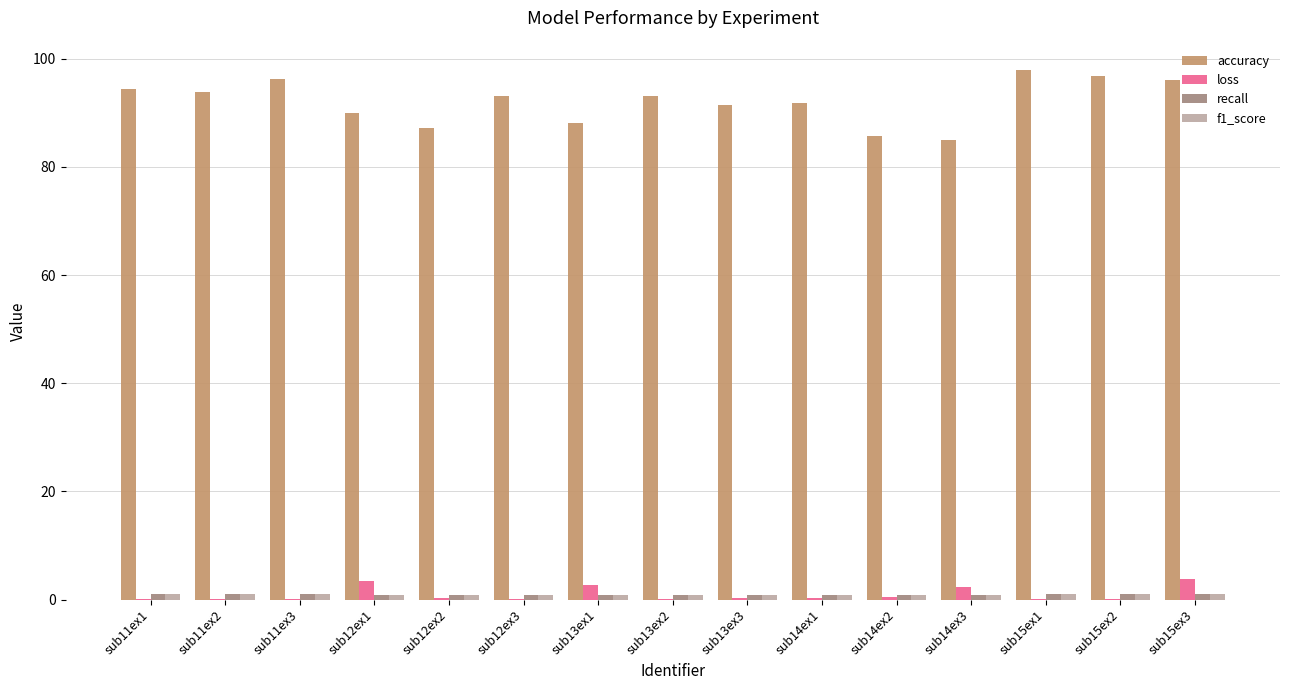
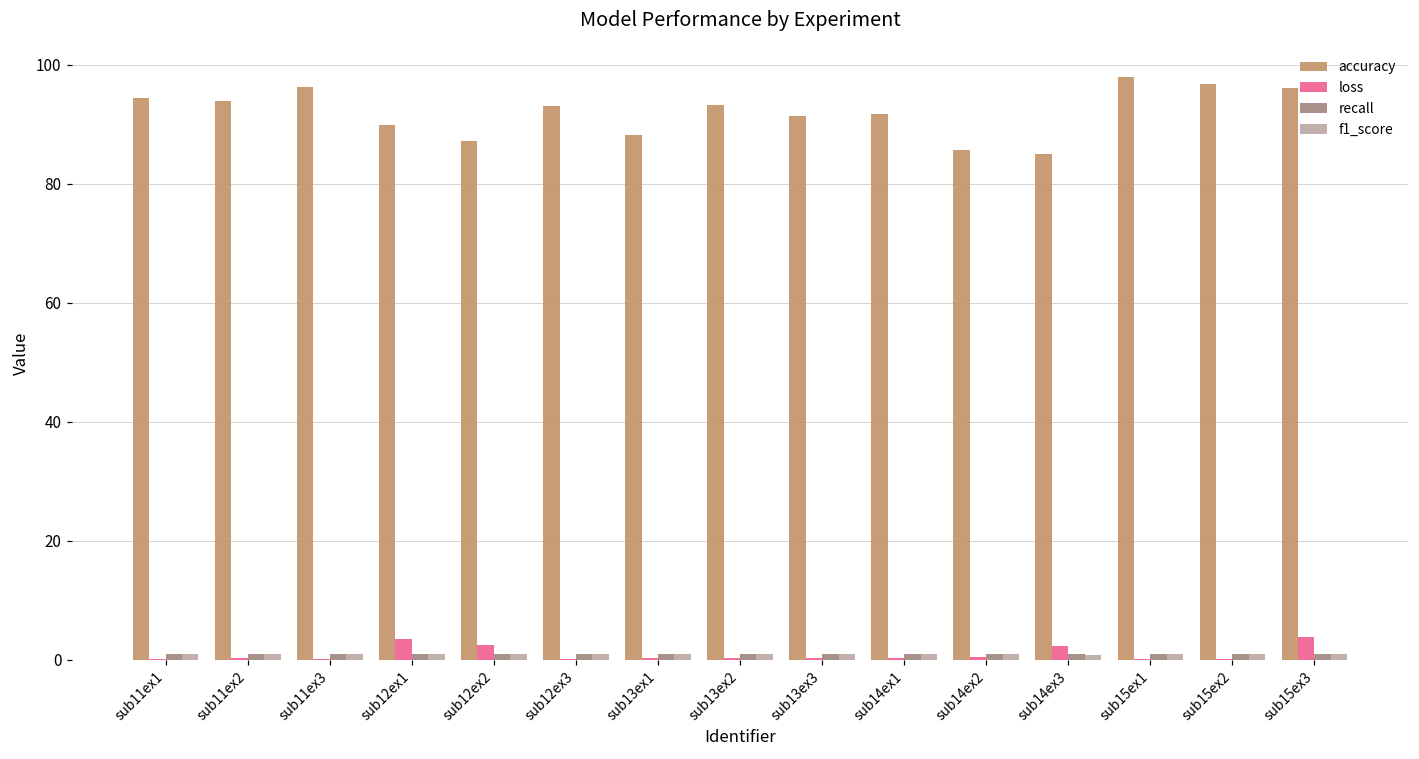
loss, sub12ex2: 0 -> 3
loss, sub13ex1: 3 -> 0
